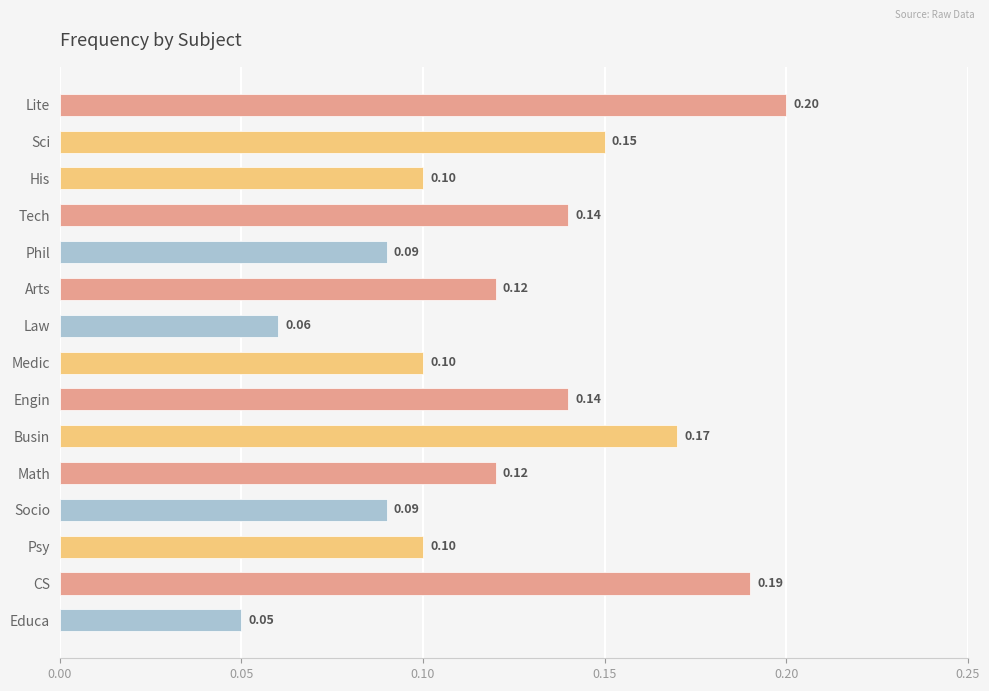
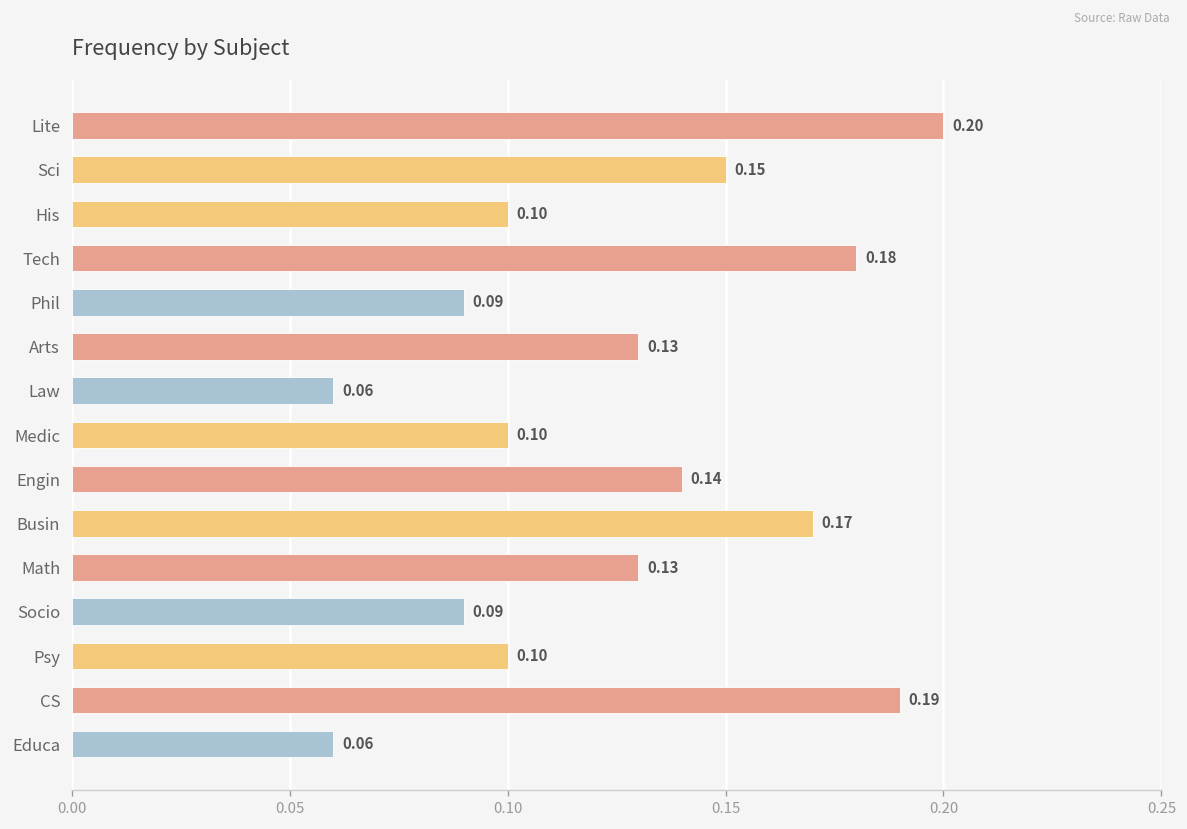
Tech: 0.14 -> 0.18
Arts: 0.12 -> 0.13
Math: 0.12 -> 0.13
Educa: 0.05 -> 0.06
